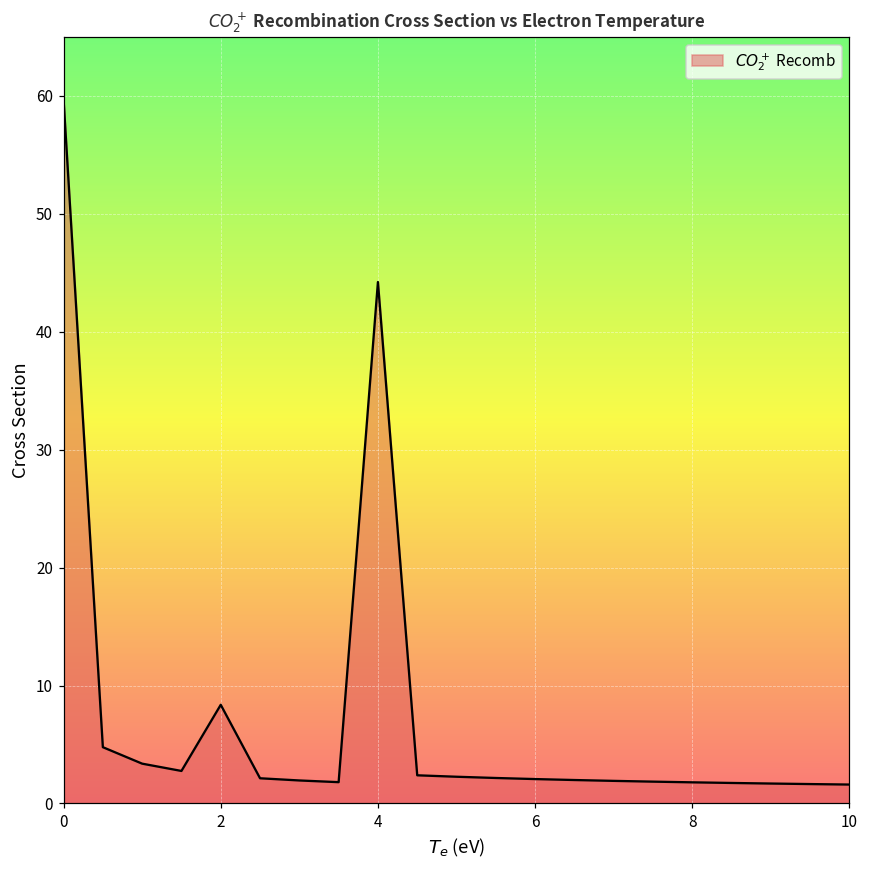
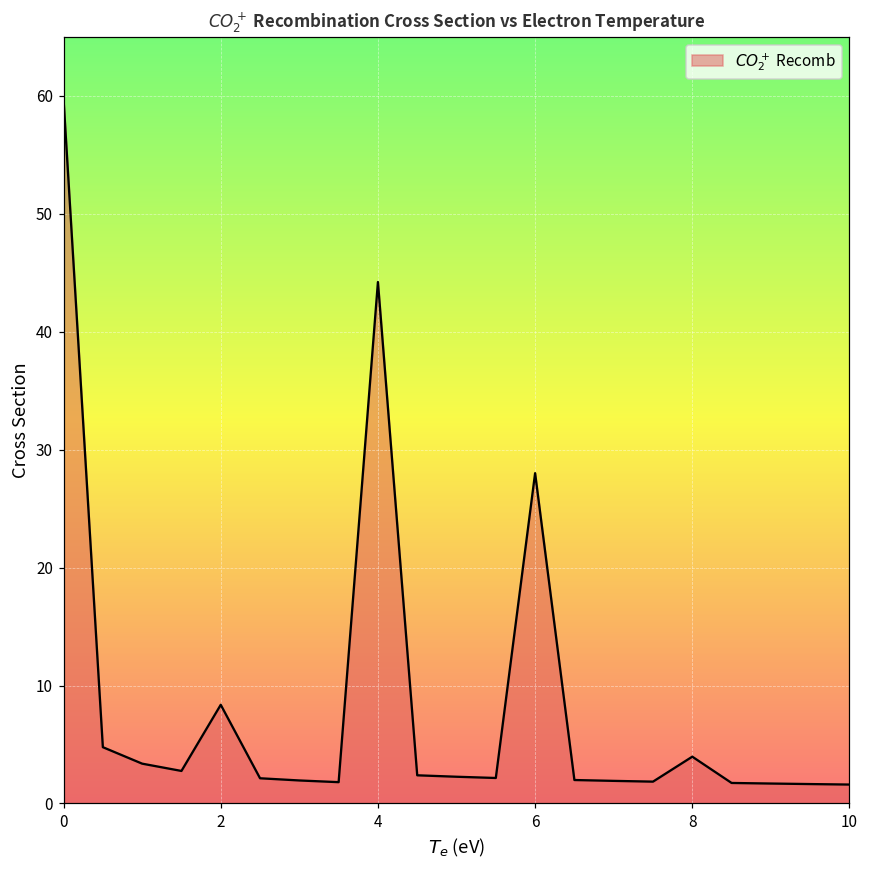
6: 2.1 -> 28.0
8: 1.8 -> 4.0
